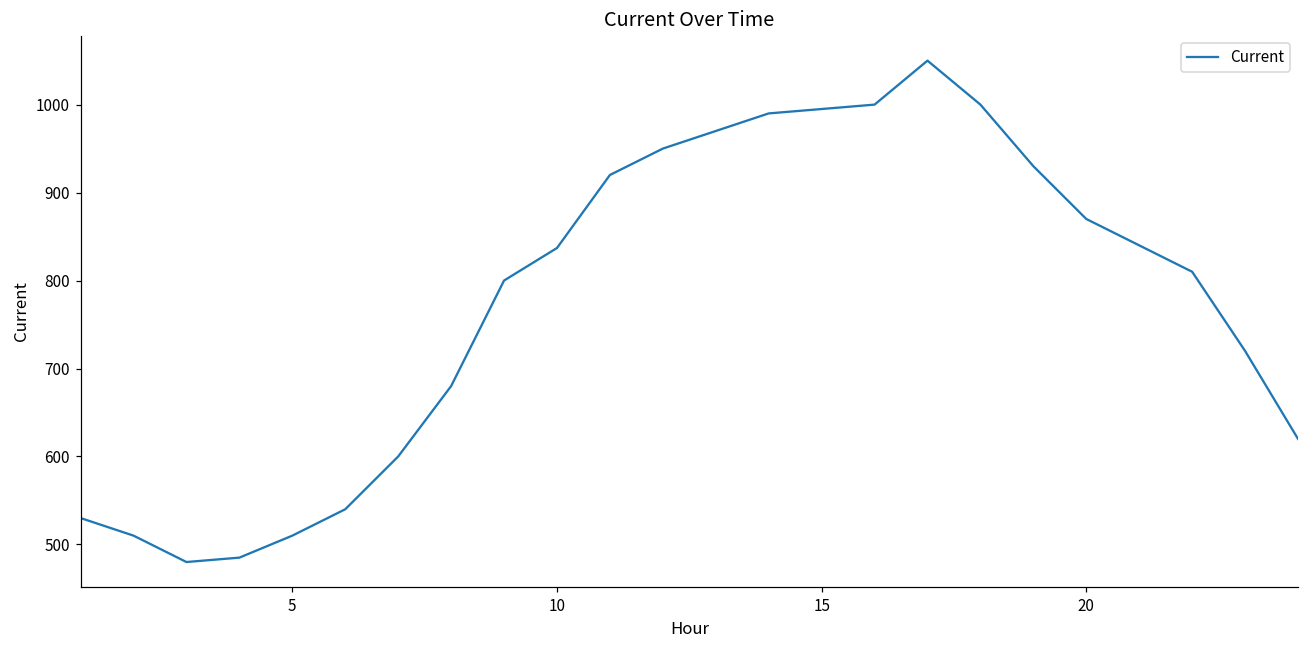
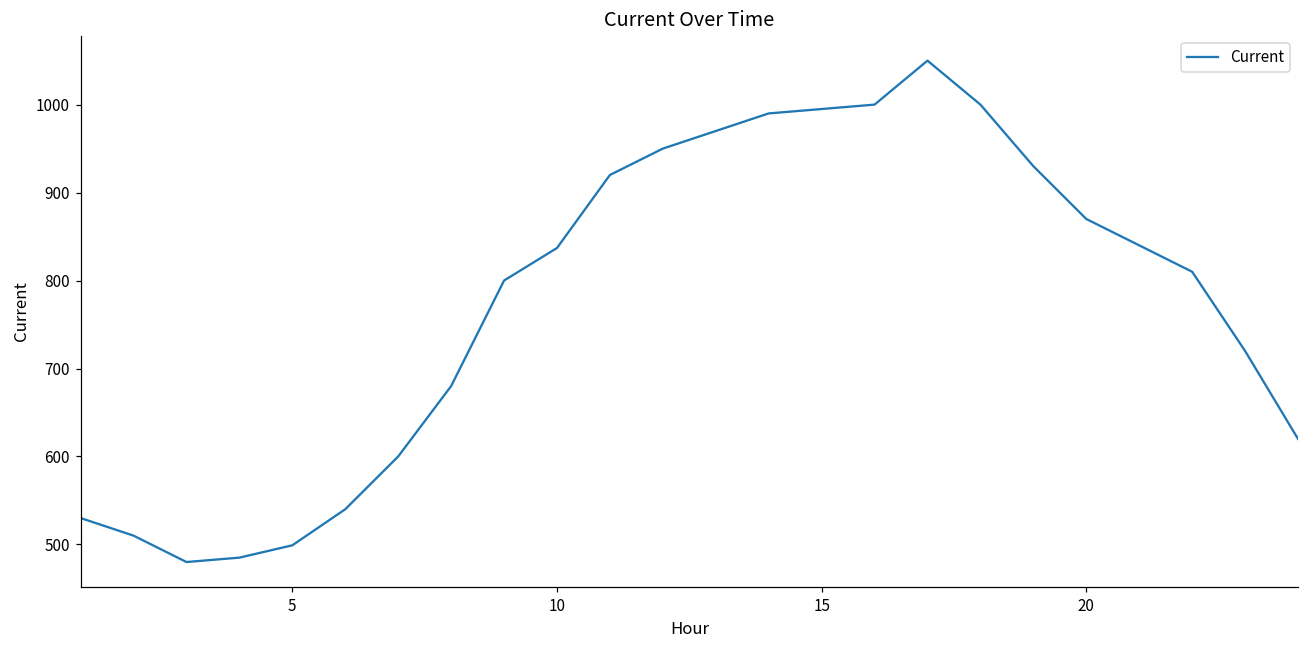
5: 510 -> 500
